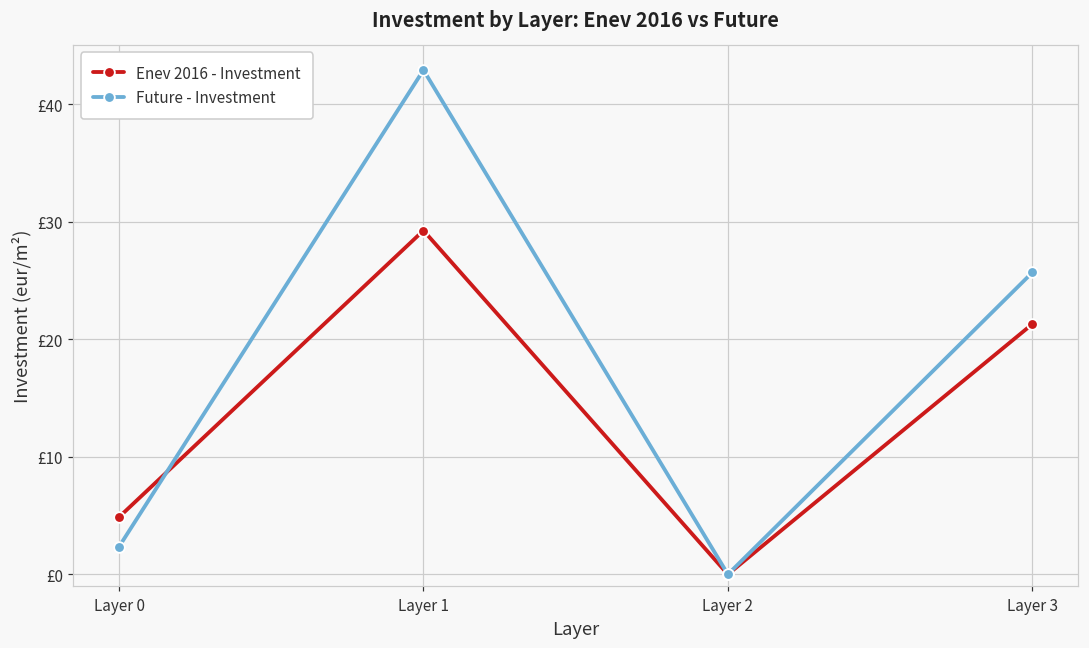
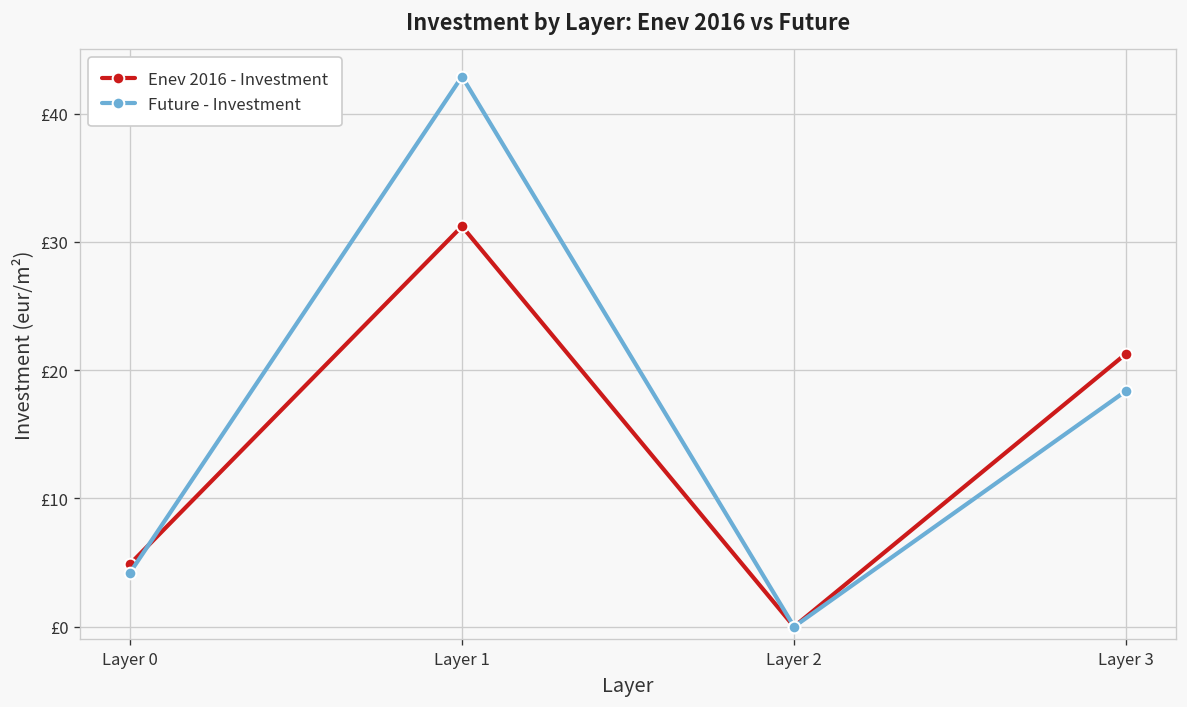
Future - Investment, Layer 0: £2.4 -> £4.2
Enev 2016 - Investment, Layer 1: £29.3 -> £31.2
Future - Investment, Layer 3: £25.7 -> £18.4
